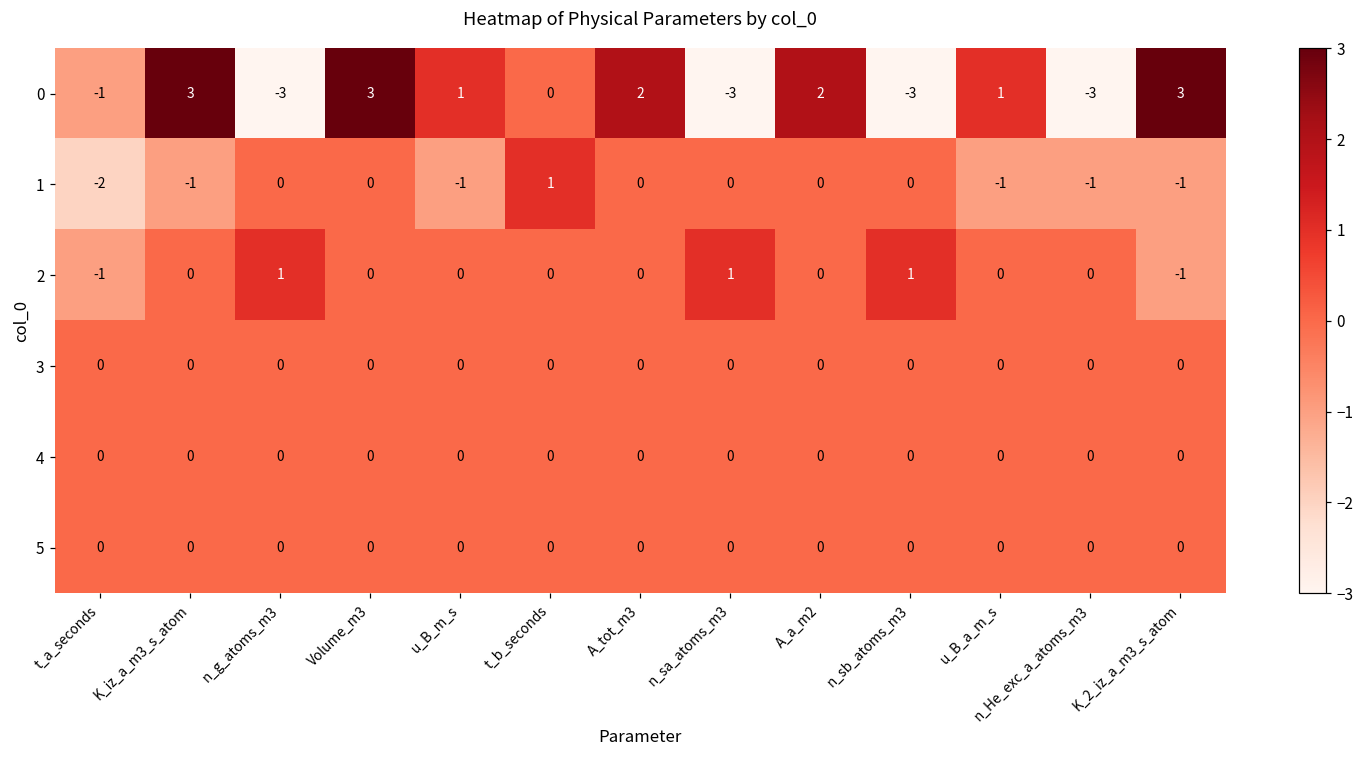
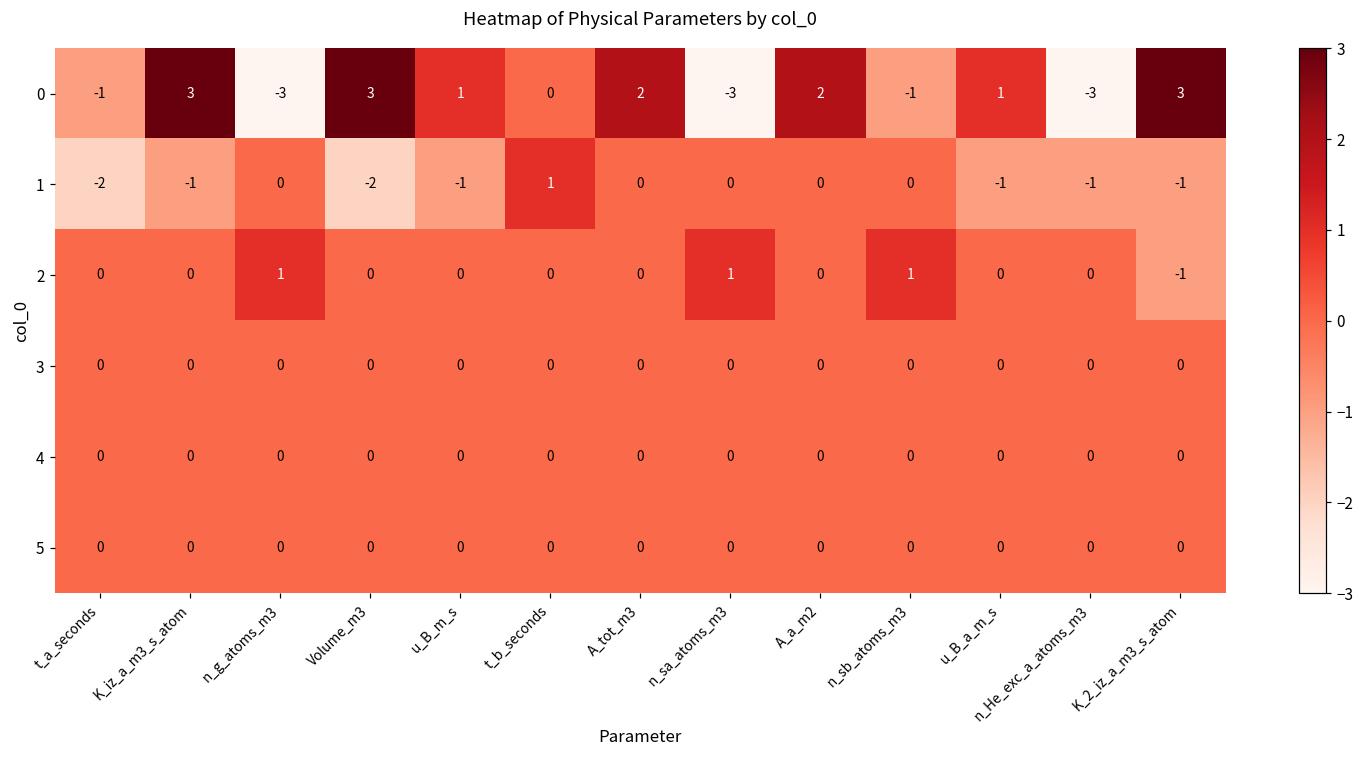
0, n_sb_atoms_m3: -3 -> -1
1, Volume_m3: 0 -> -2
2, t_a_seconds: -1 -> 0
